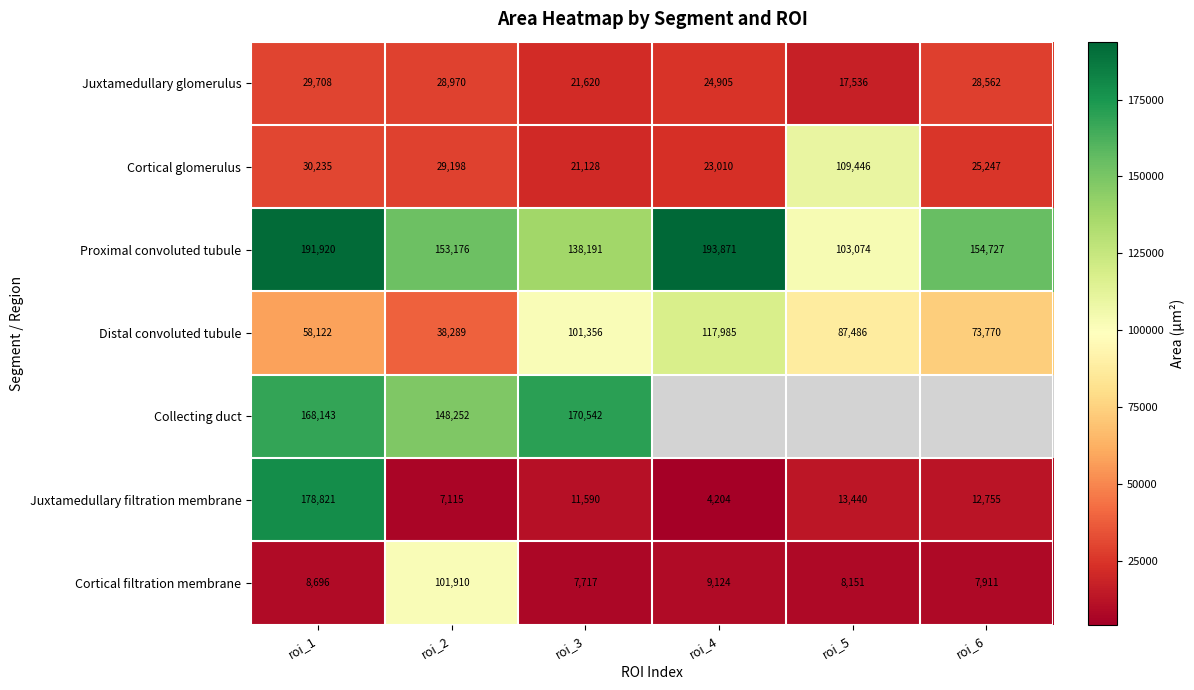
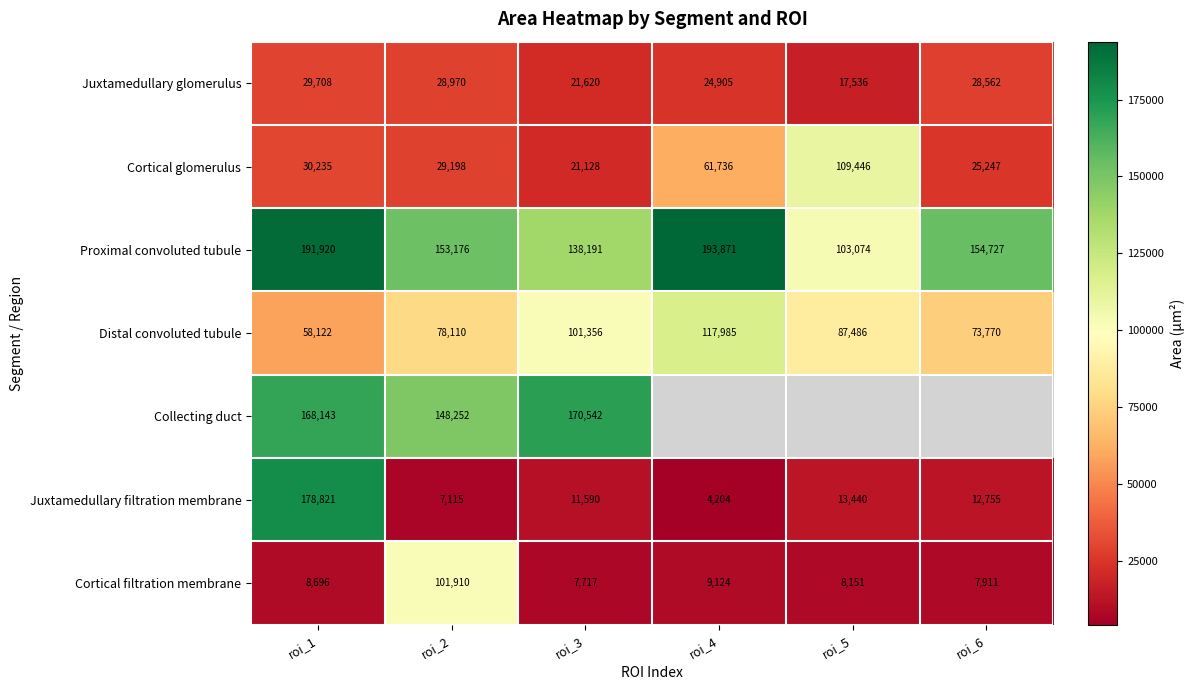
Cortical glomerulus, roi_4: 23,010 -> 61,736
Distal convoluted tubule, roi_2: 38,289 -> 78,110
